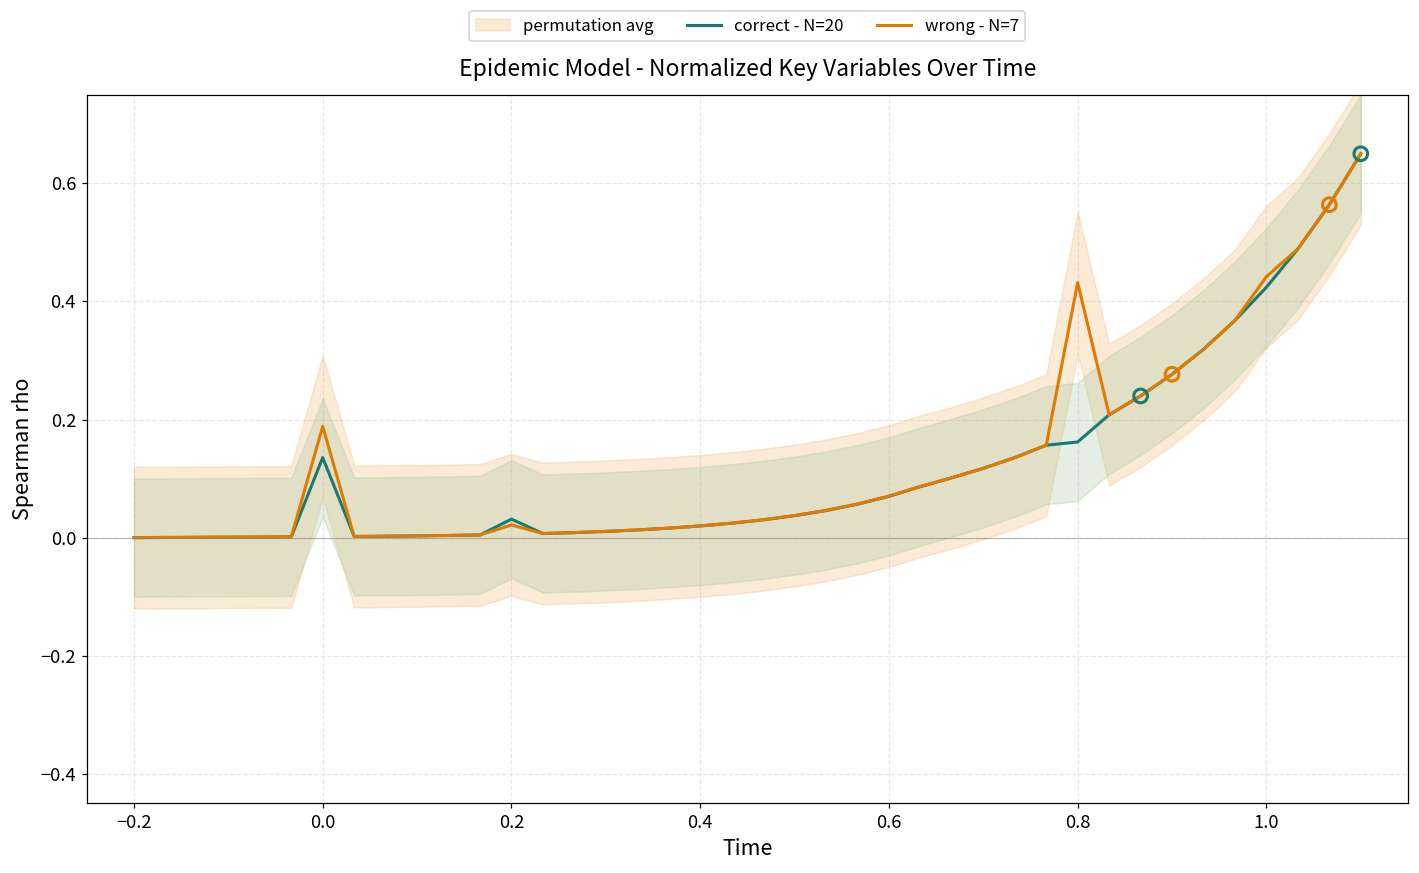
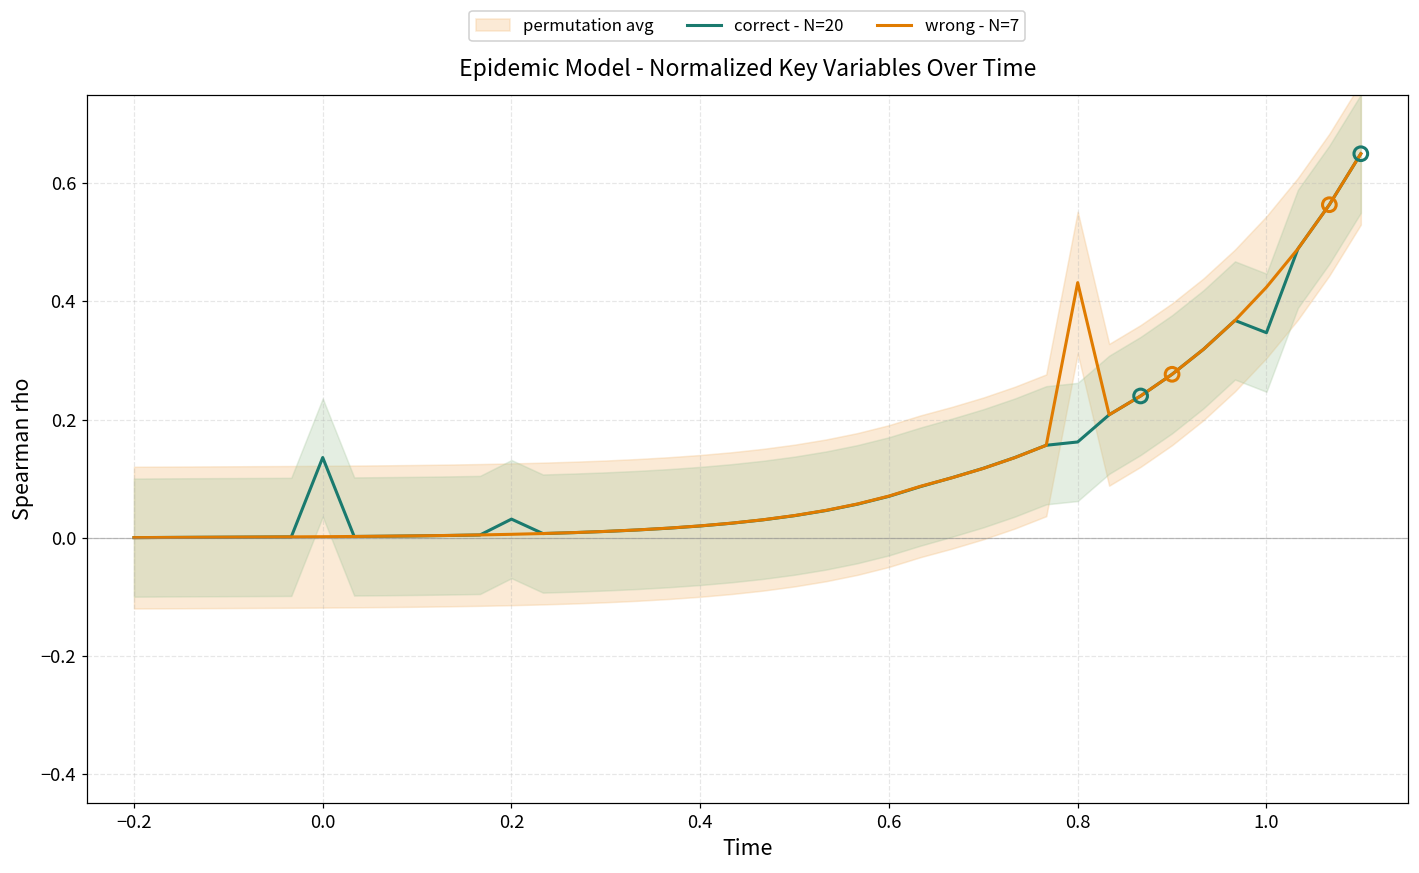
wrong - N=7, 0.0: 0.19 -> 0.00
wrong - N=7, 0.2: 0.02 -> 0.01
correct - N=20, 1.0: 0.42 -> 0.35
wrong - N=7, 1.0: 0.44 -> 0.42
